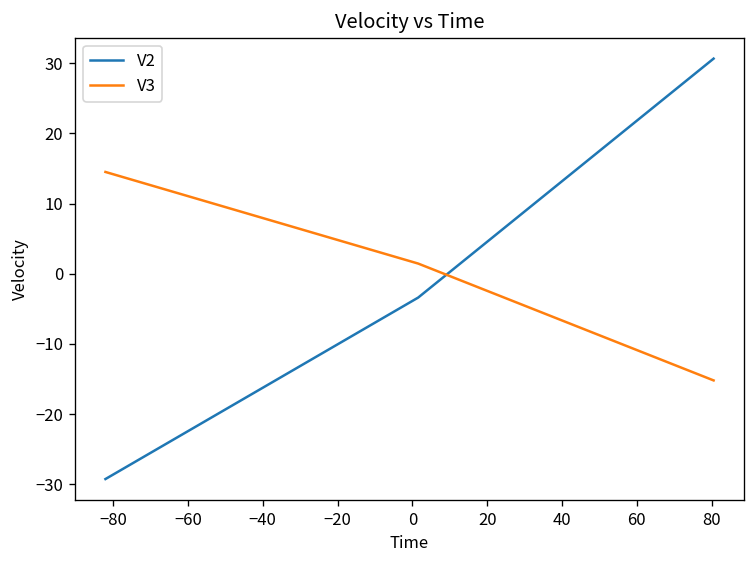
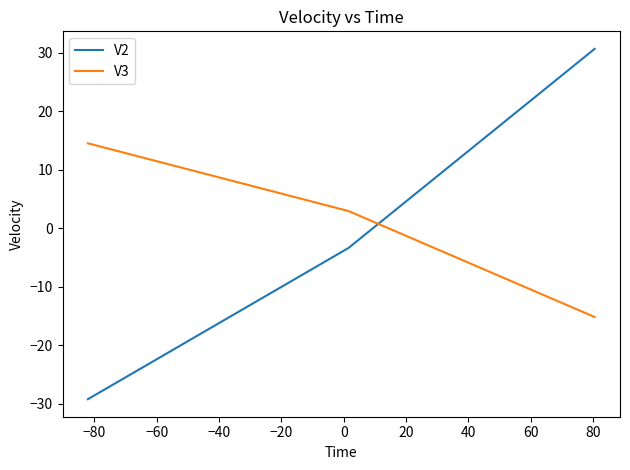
V3, 0: 1 -> 3
